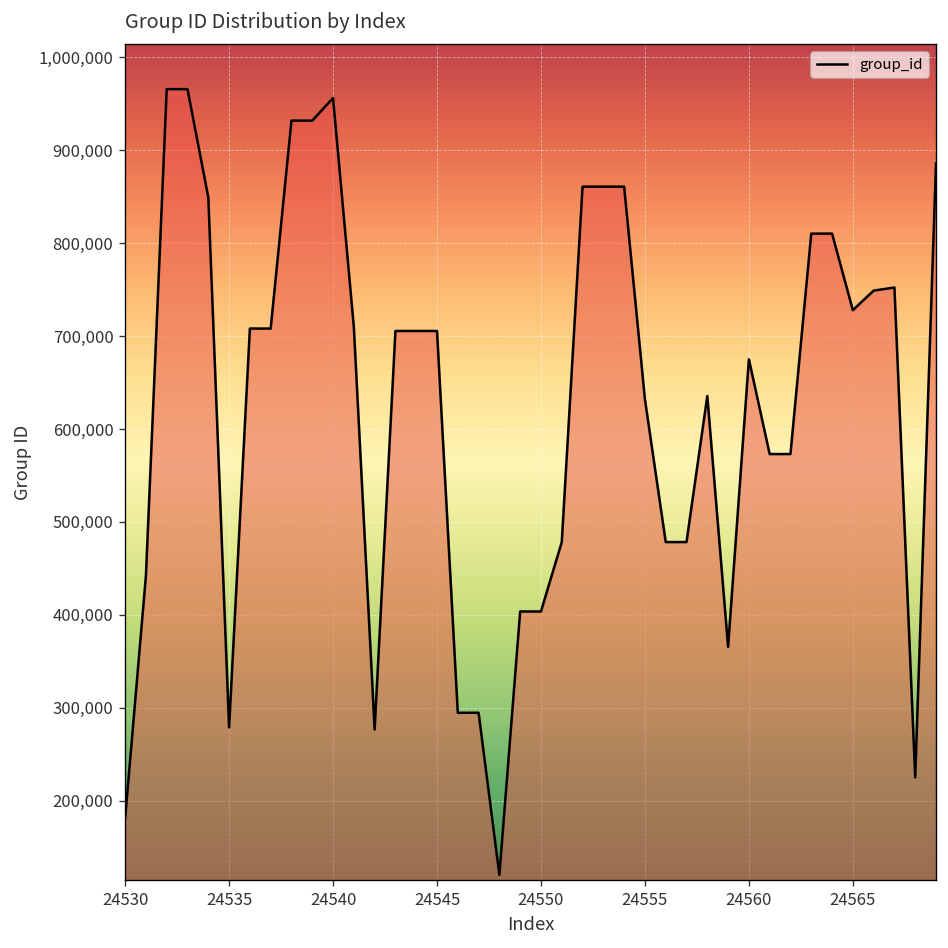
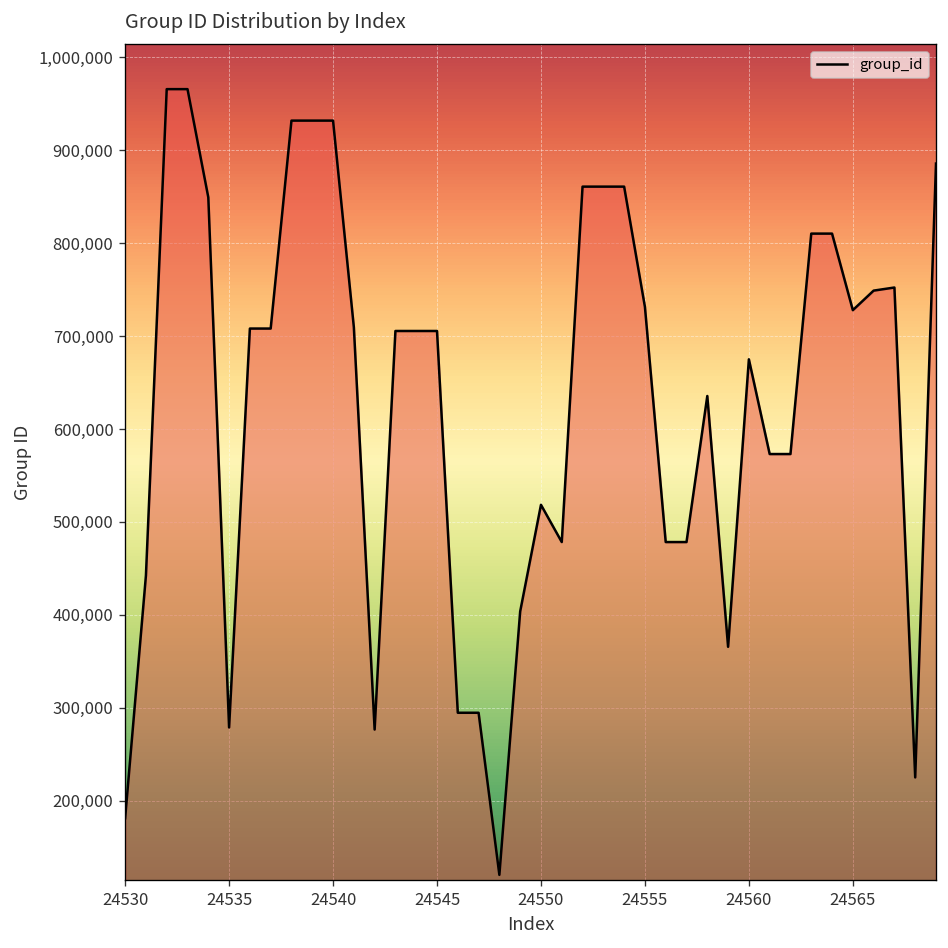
24540: 960,000 -> 930,000
24550: 400,000 -> 520,000
24555: 630,000 -> 730,000
